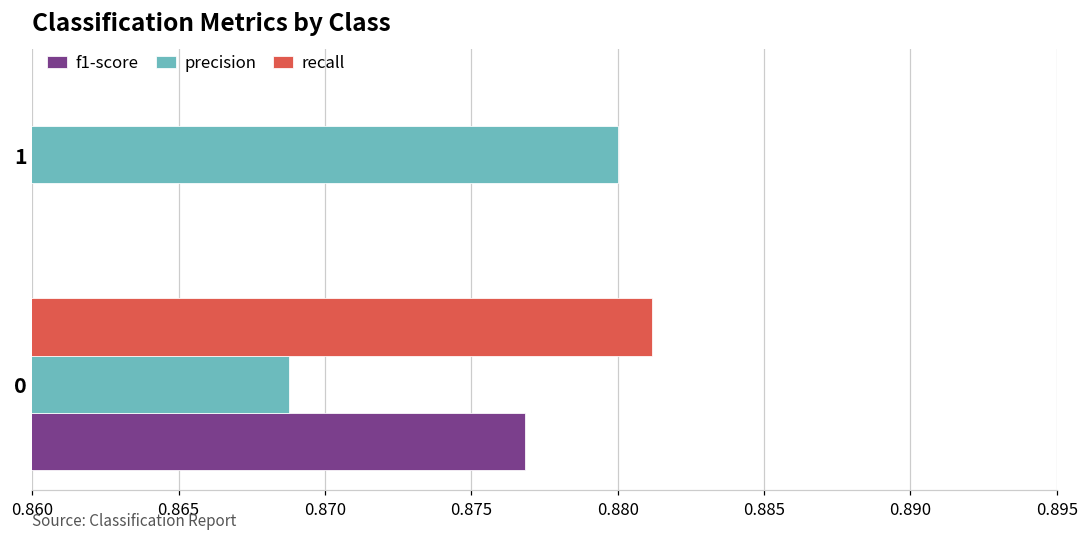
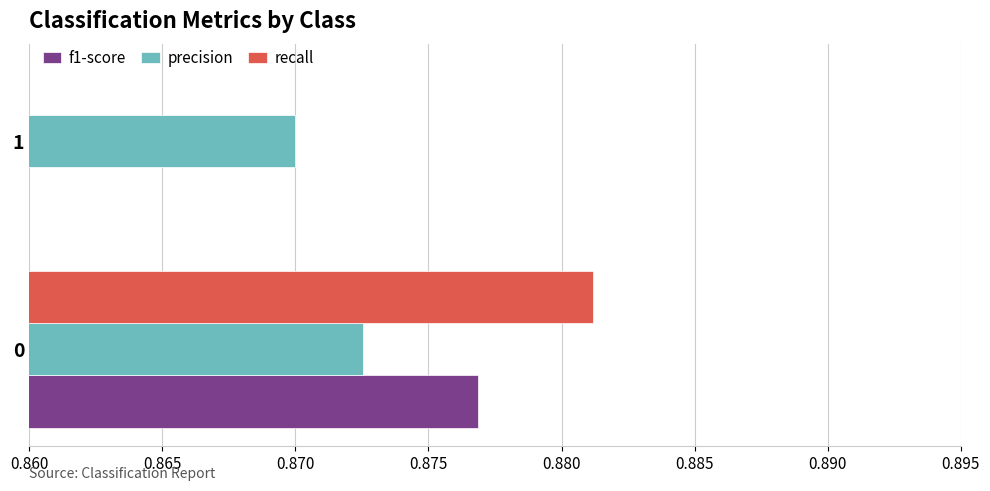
precision, 1: 0.88 -> 0.87
precision, 0: 0.8688 -> 0.8725
